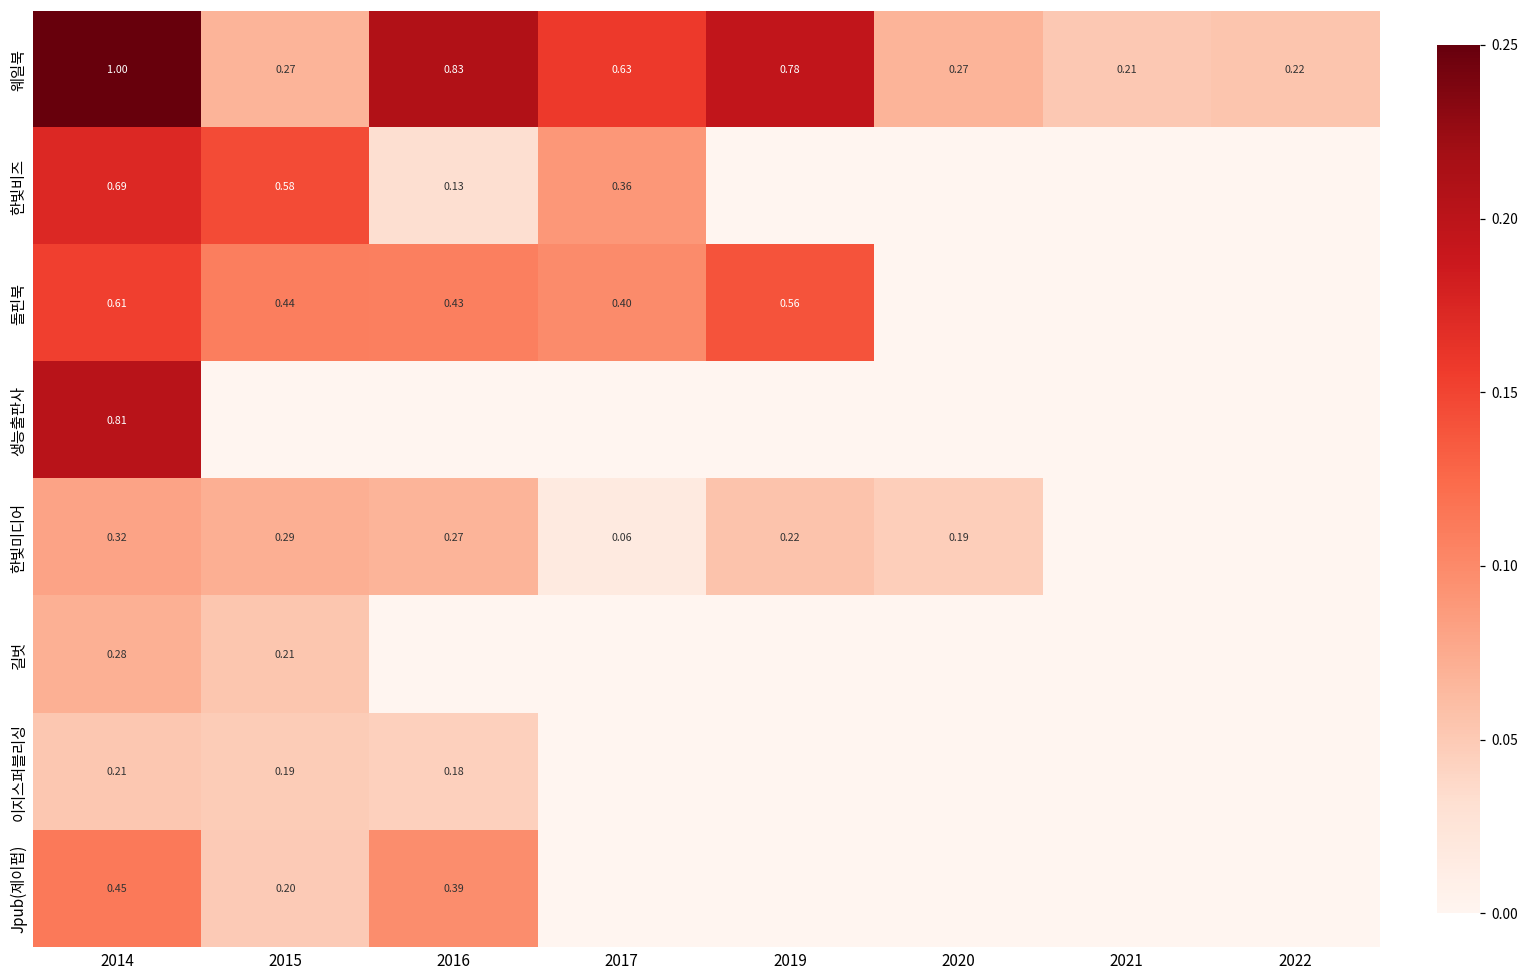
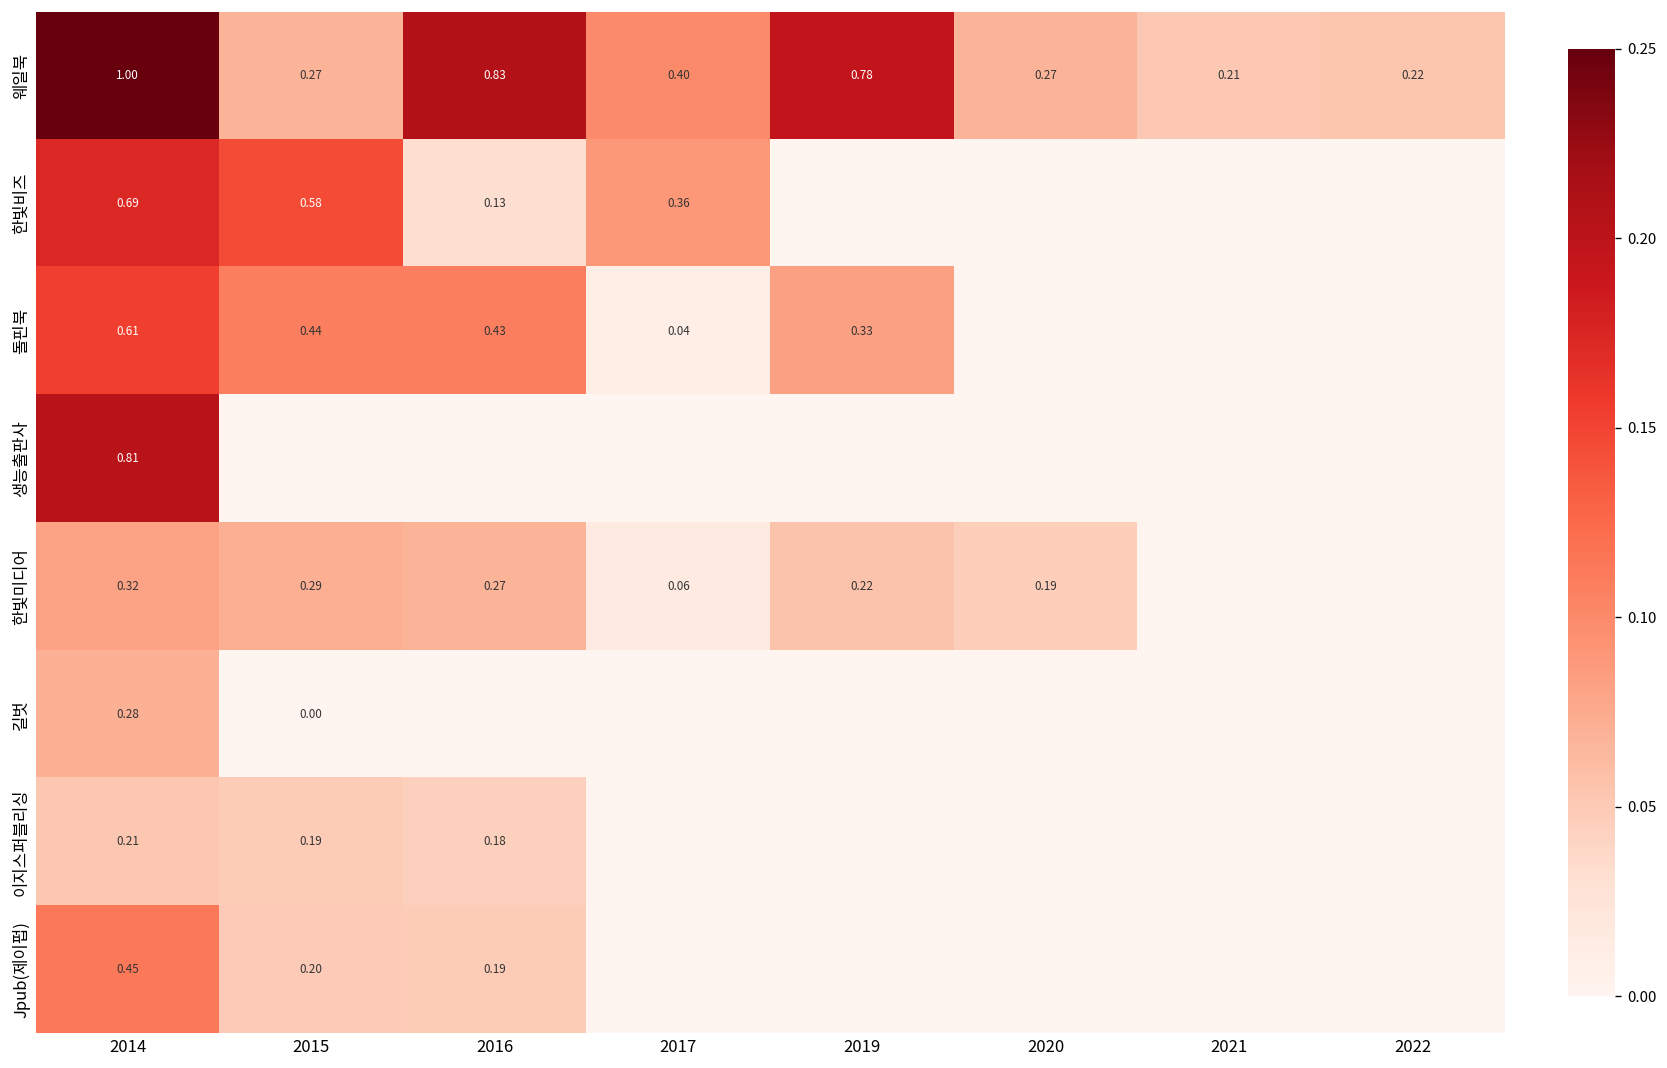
웨일북, 2017: 0.63 -> 0.40
돌핀북, 2017: 0.40 -> 0.04
돌핀북, 2019: 0.56 -> 0.33
길벗, 2015: 0.21 -> 0.00
Jpub(제이펍), 2016: 0.39 -> 0.19
